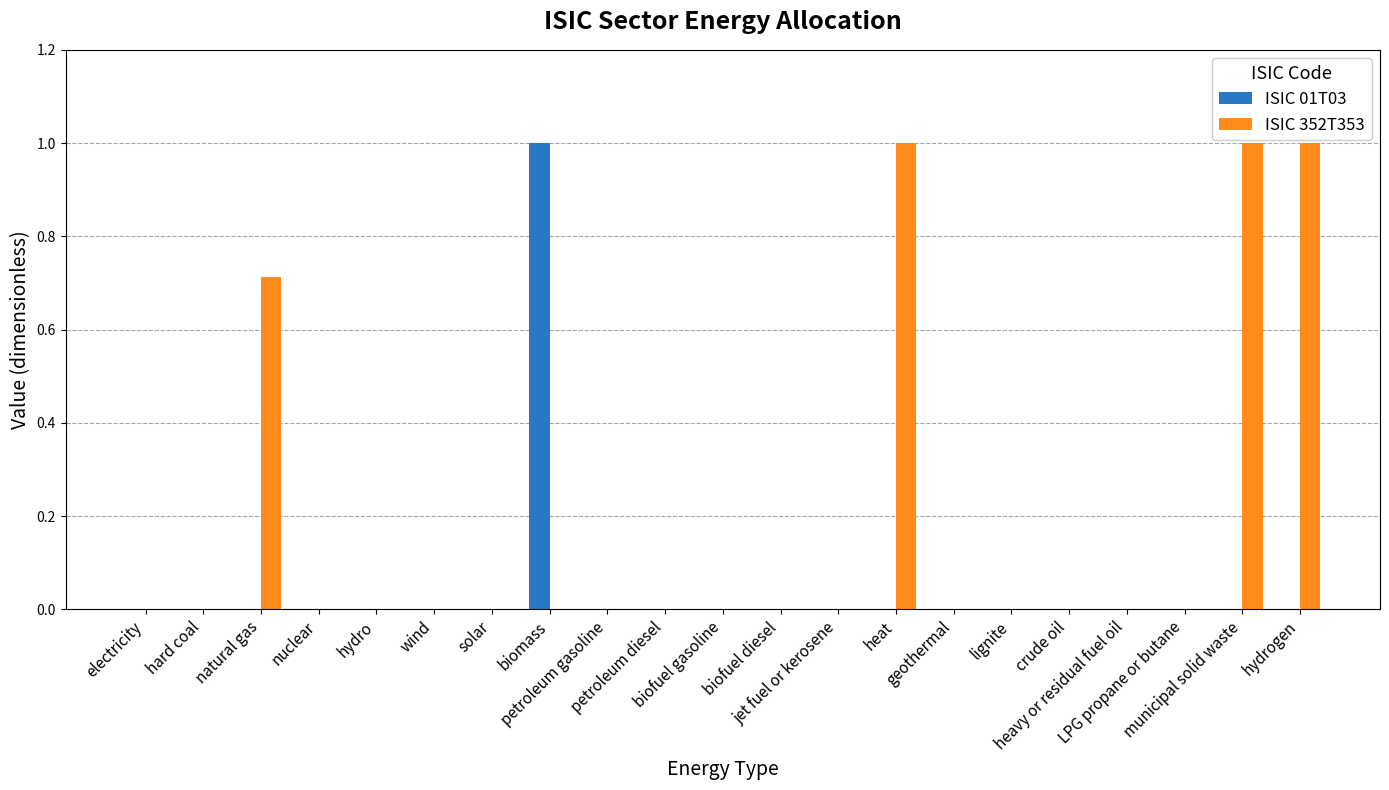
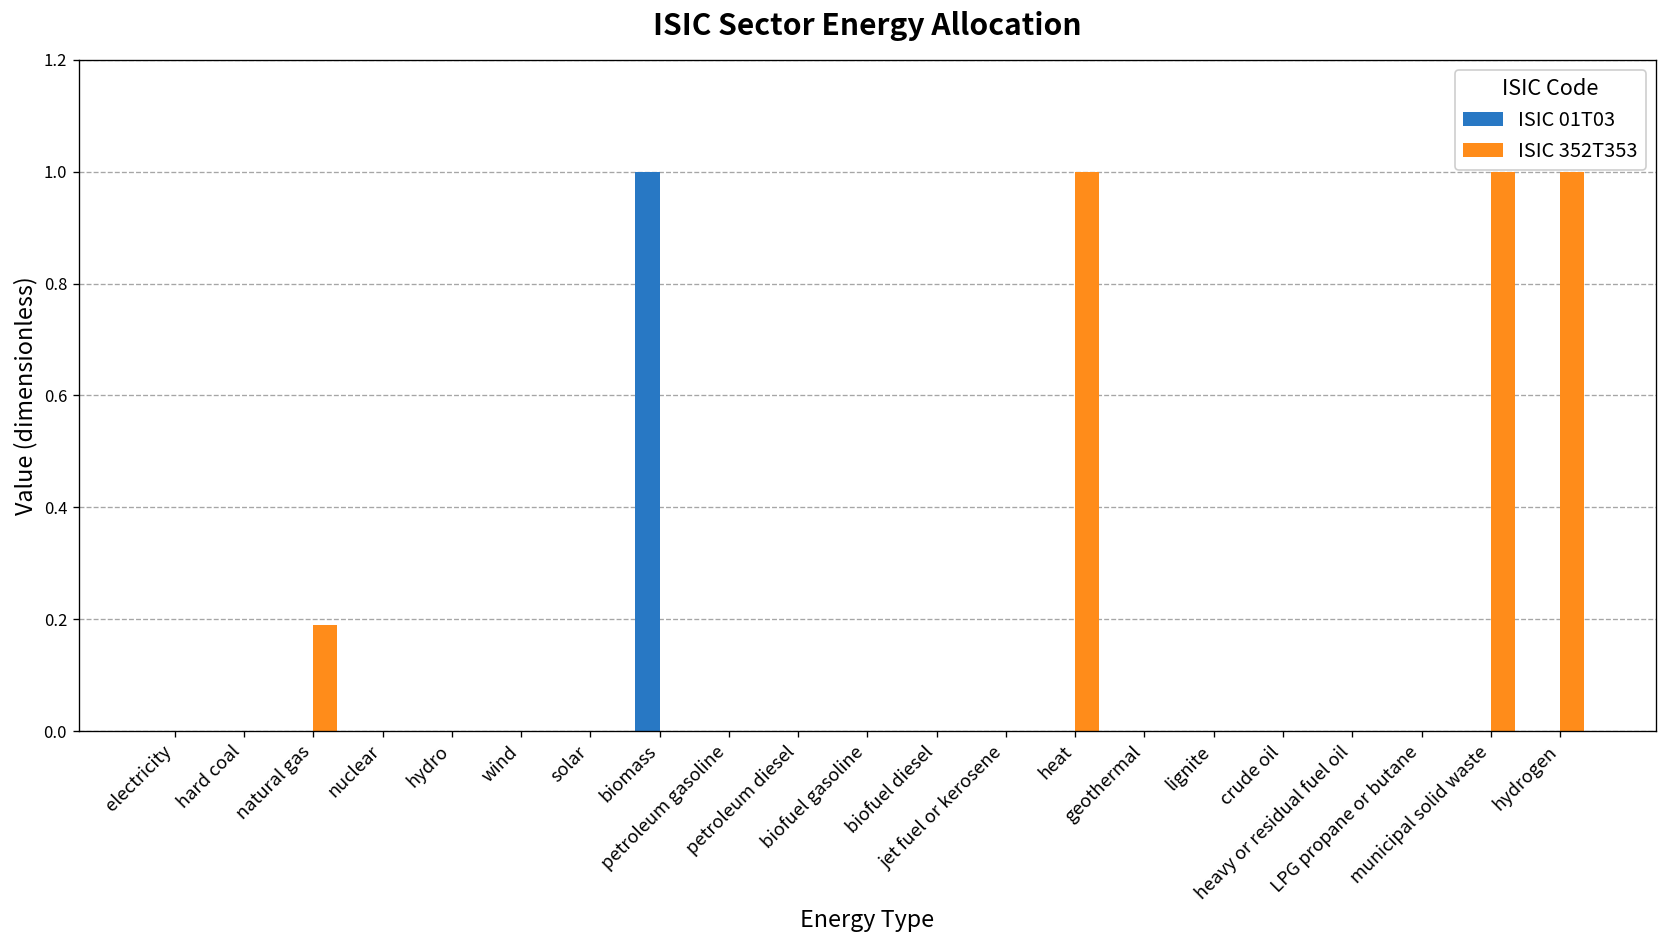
ISIC 352T353, natural gas: 0.71 -> 0.19
